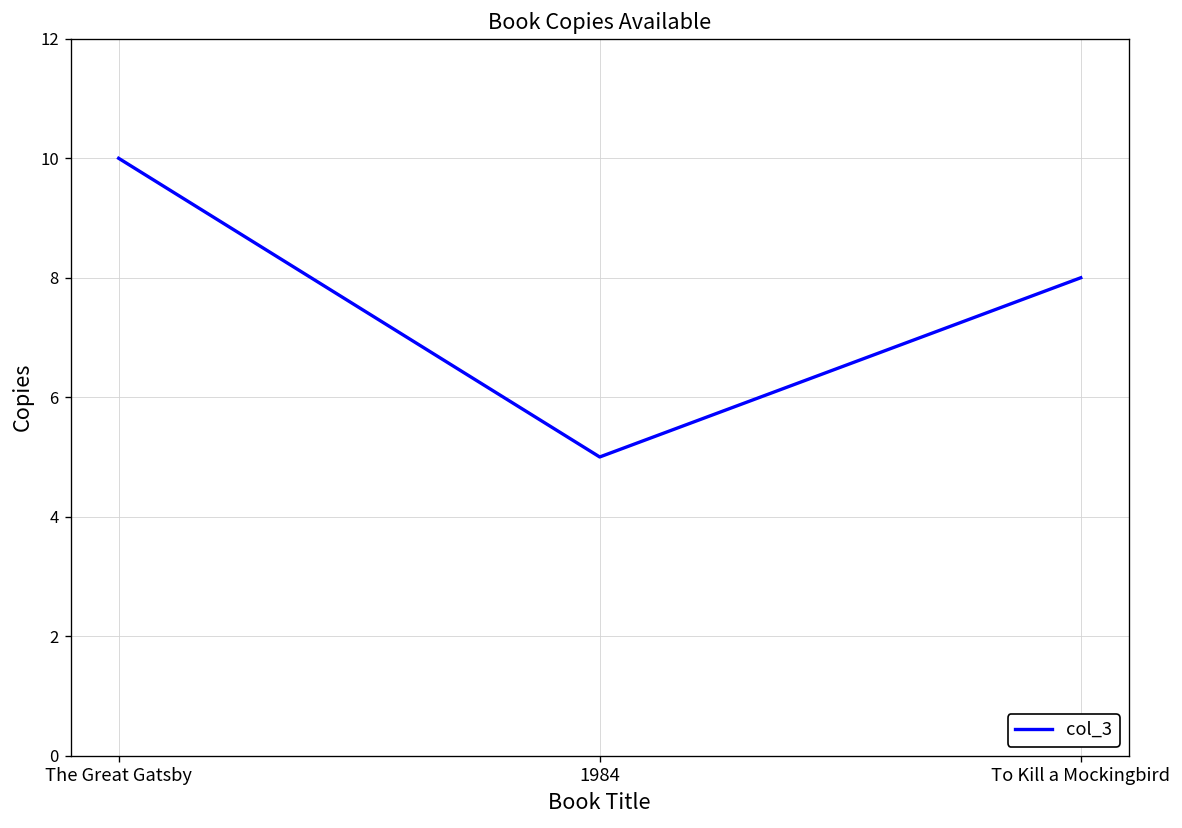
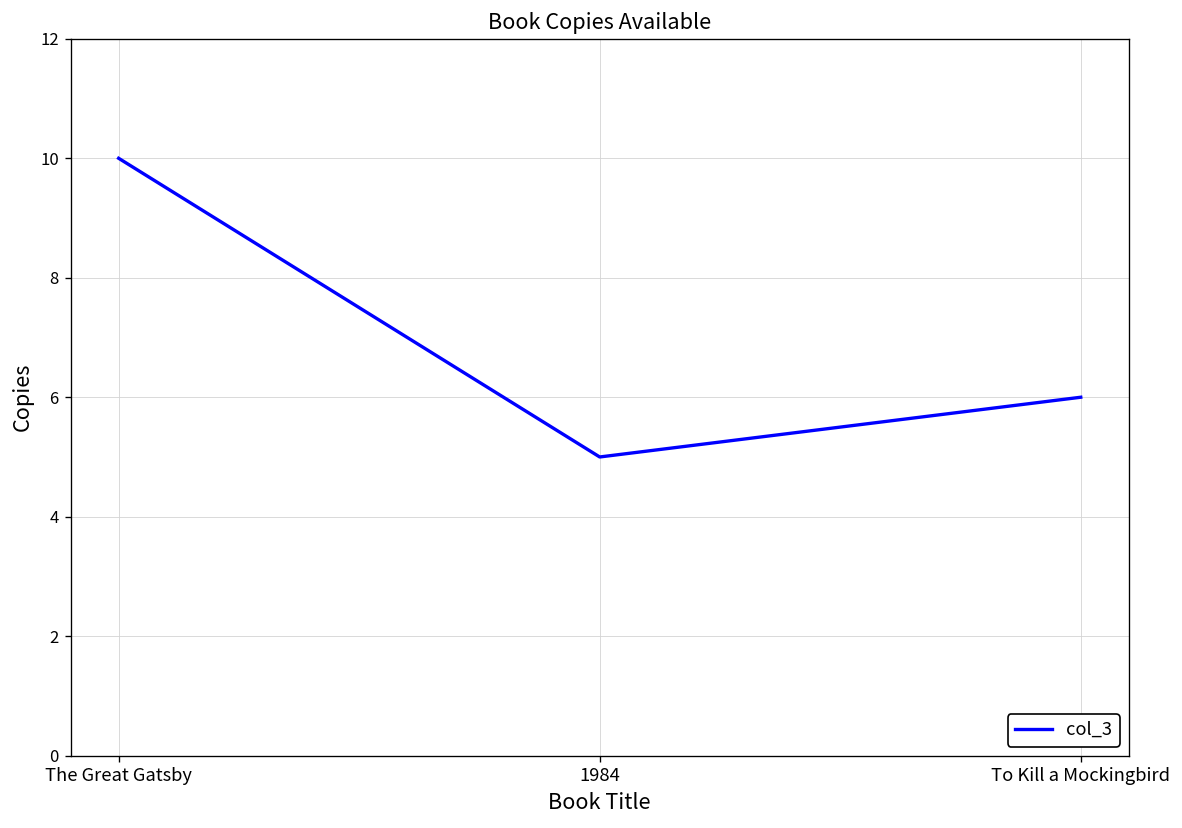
To Kill a Mockingbird: 8 -> 6
